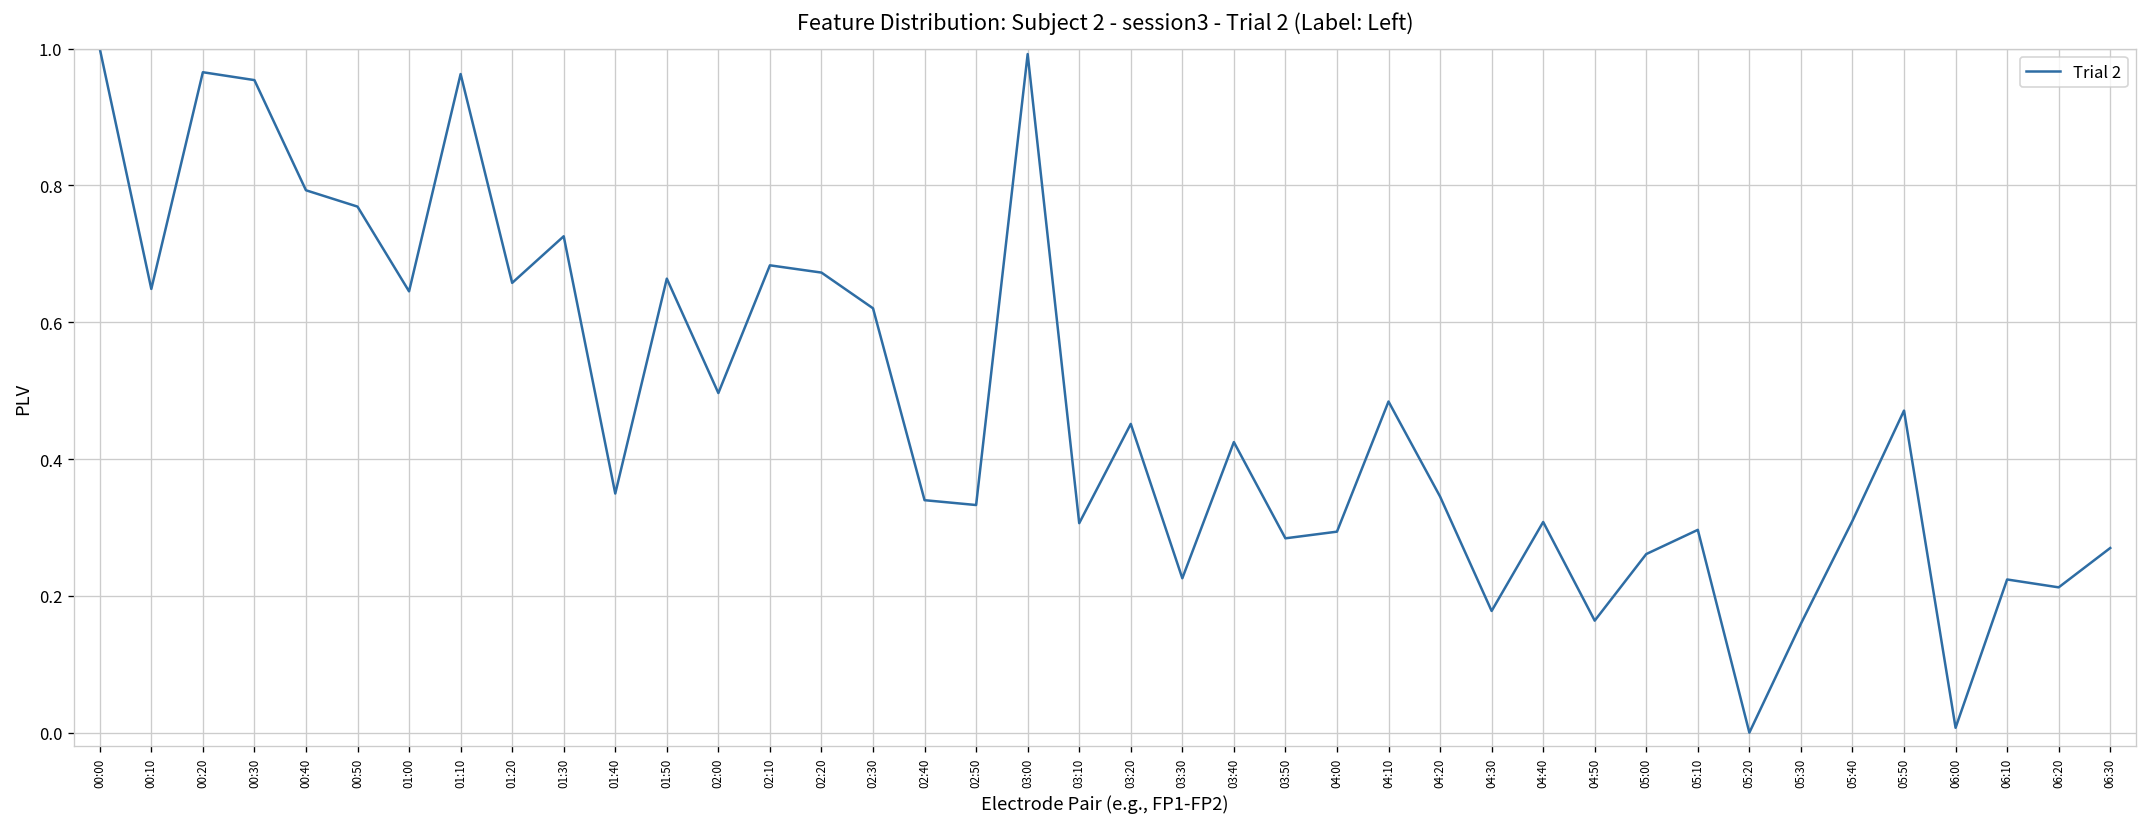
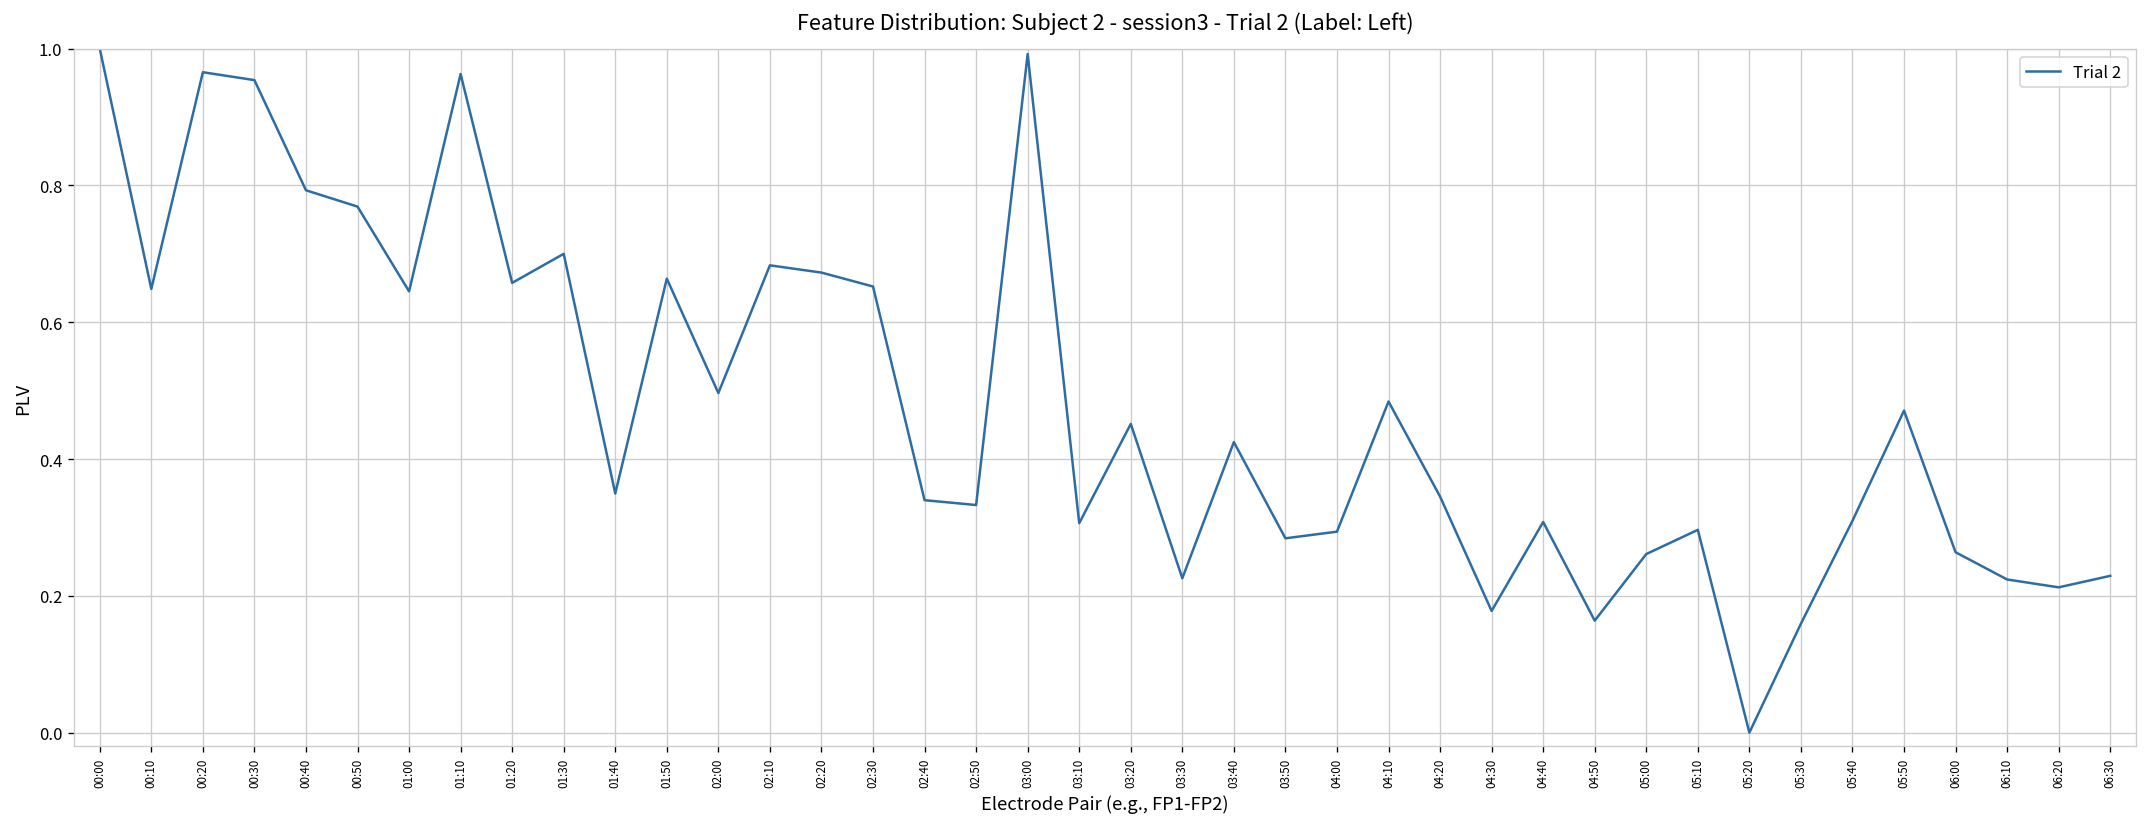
01:30: 0.73 -> 0.70
02:30: 0.62 -> 0.65
06:00: 0.01 -> 0.26
06:30: 0.27 -> 0.23
